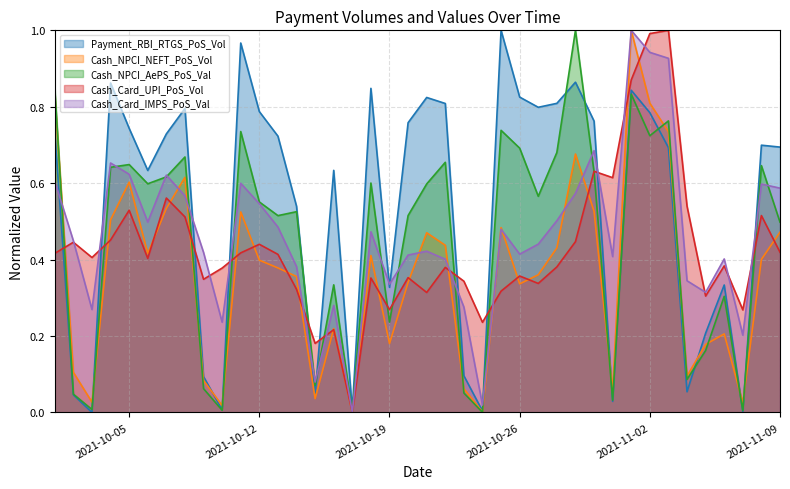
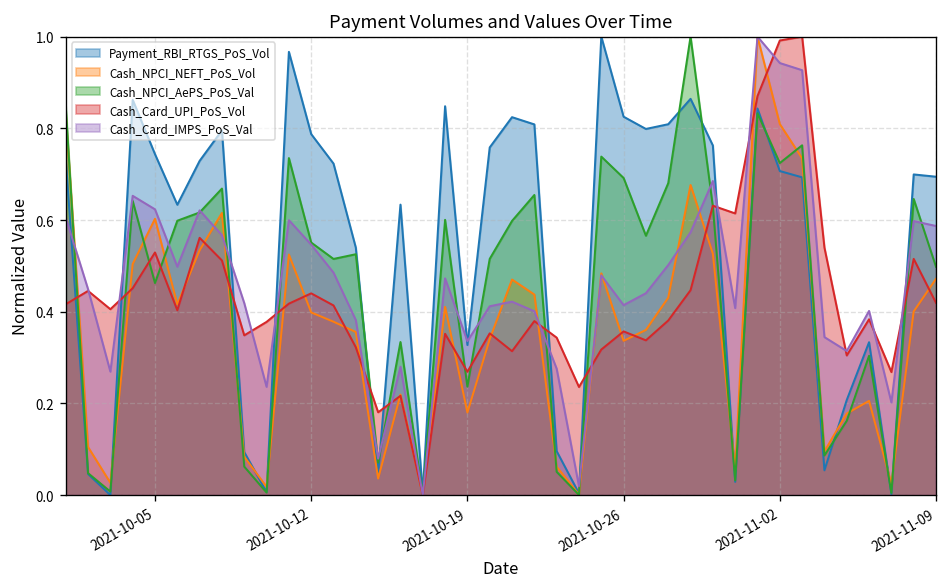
Cash_NPCI_AePS_PoS_Val, 2021-10-05: 0.65 -> 0.46
Payment_RBI_RTGS_PoS_Vol, 2021-11-02: 0.78 -> 0.71
